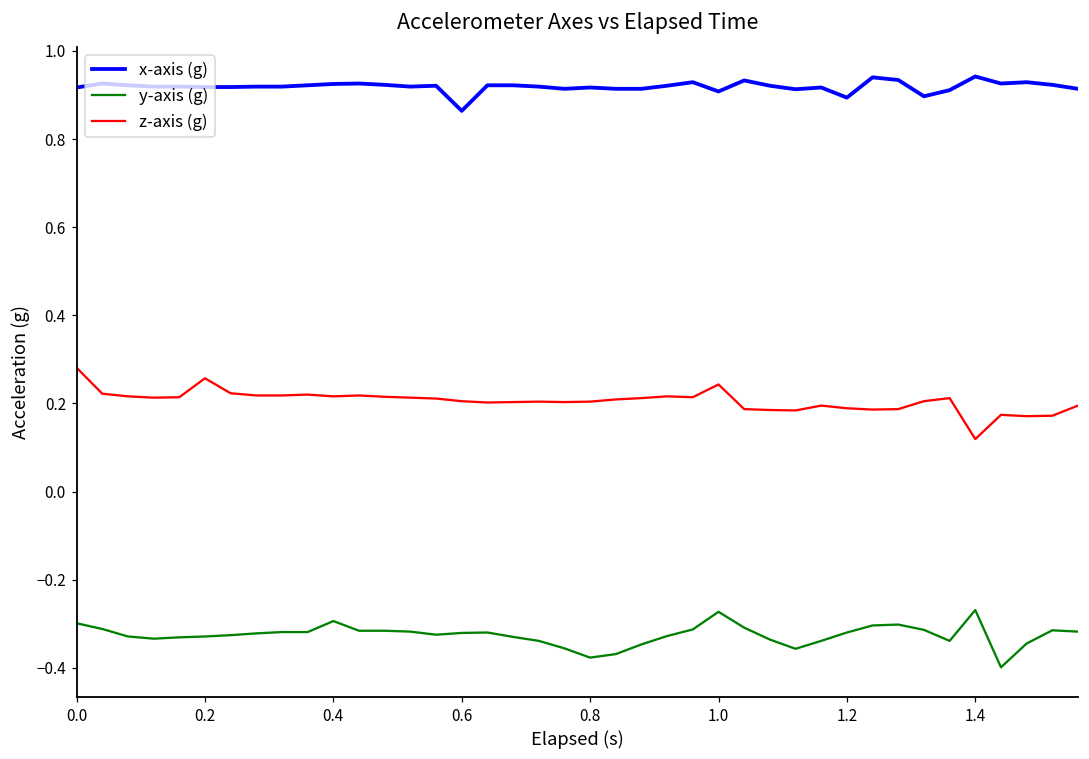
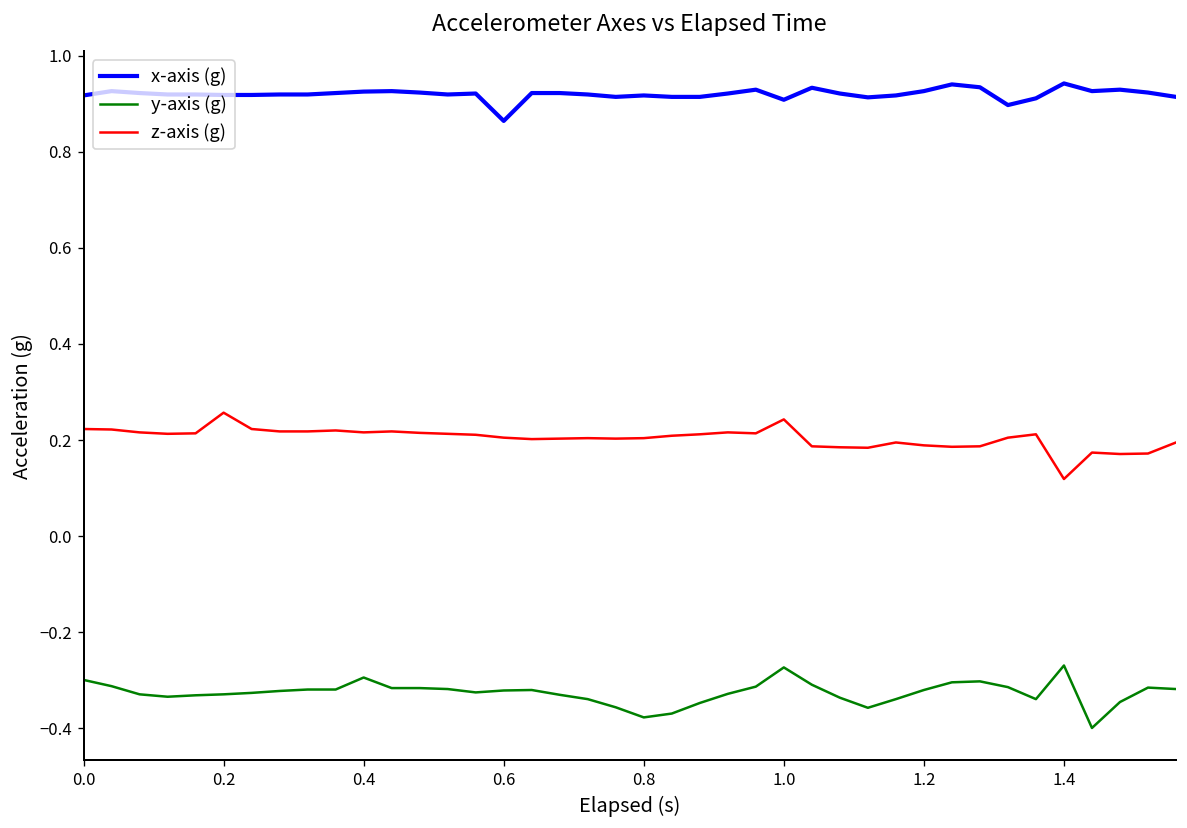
z-axis (g), 0.0: 0.28 -> 0.22
x-axis (g), 1.2: 0.89 -> 0.93
